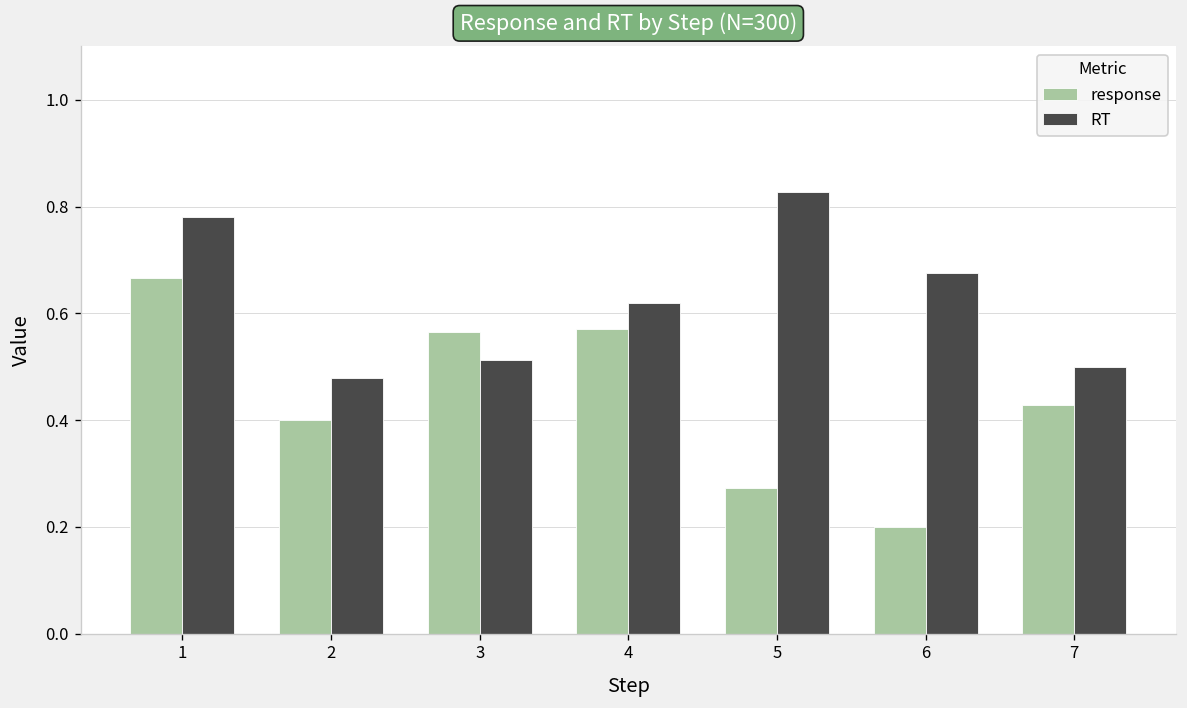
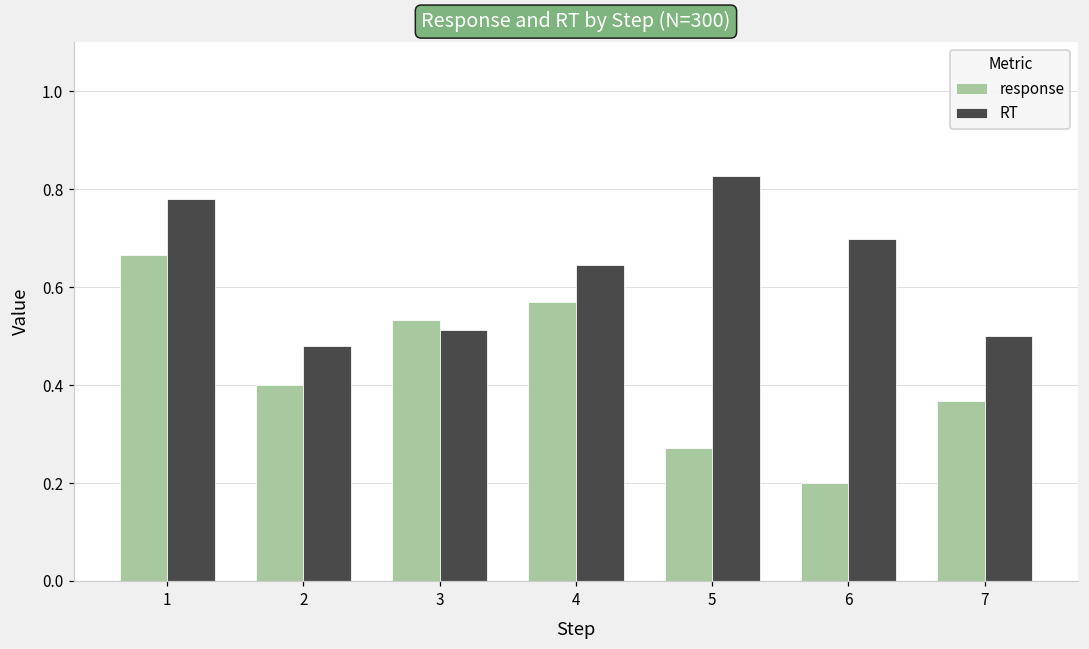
response, 3: 0.57 -> 0.53
RT, 4: 0.62 -> 0.65
RT, 6: 0.68 -> 0.70
response, 7: 0.43 -> 0.37
